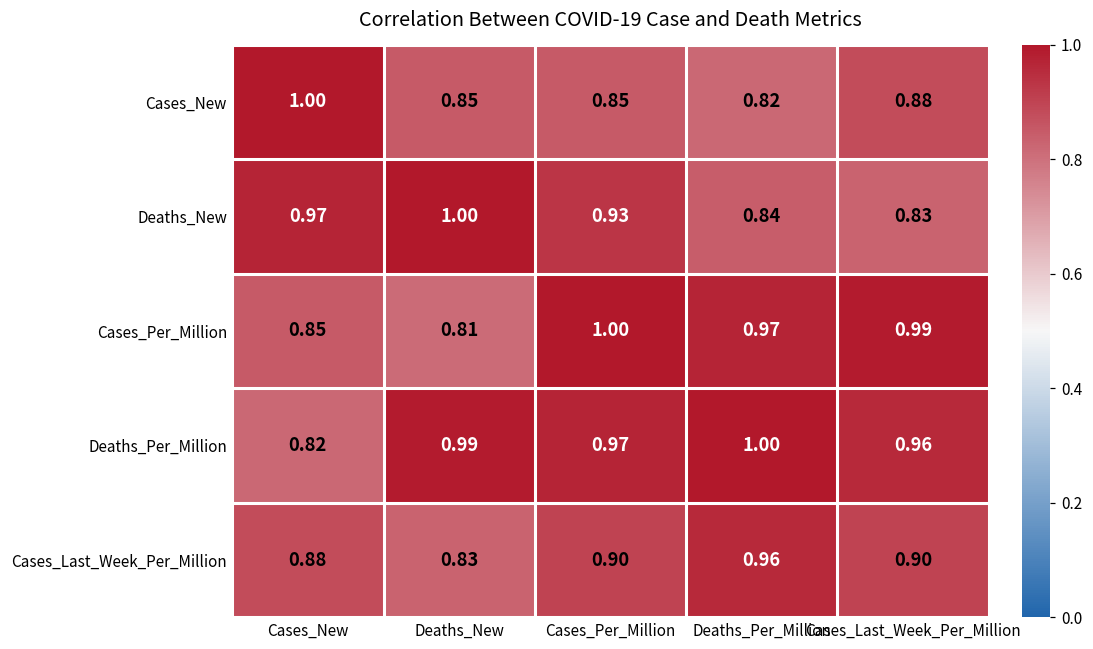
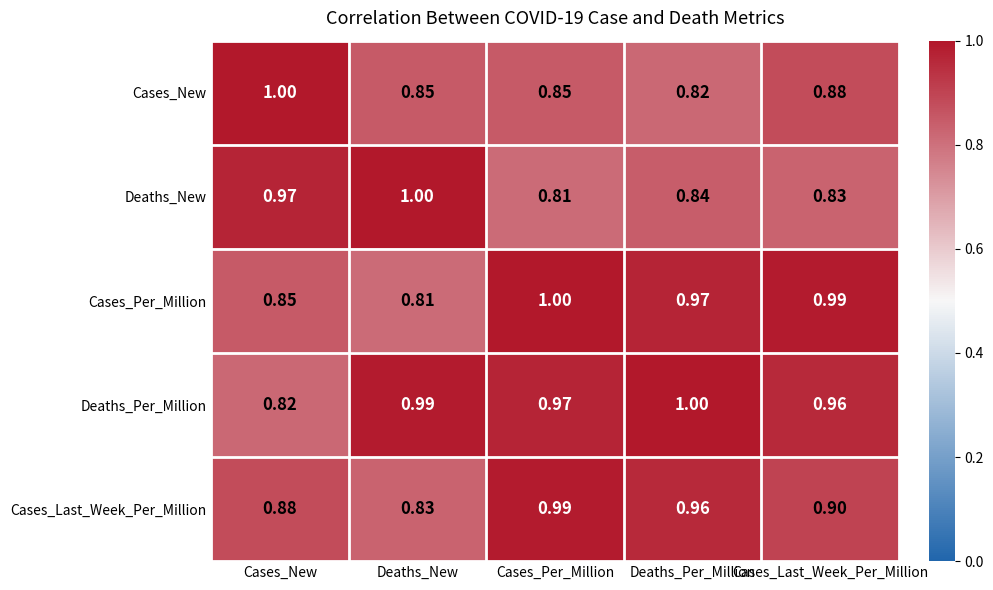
Deaths_New, Cases_Per_Million: 0.93 -> 0.81
Cases_Last_Week_Per_Million, Cases_Per_Million: 0.90 -> 0.99
